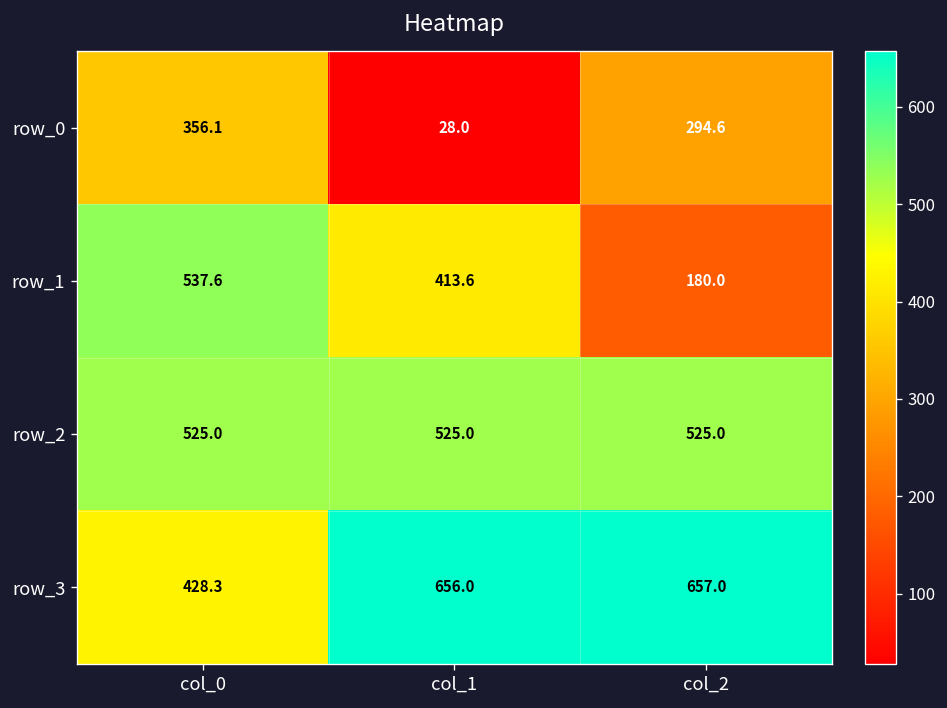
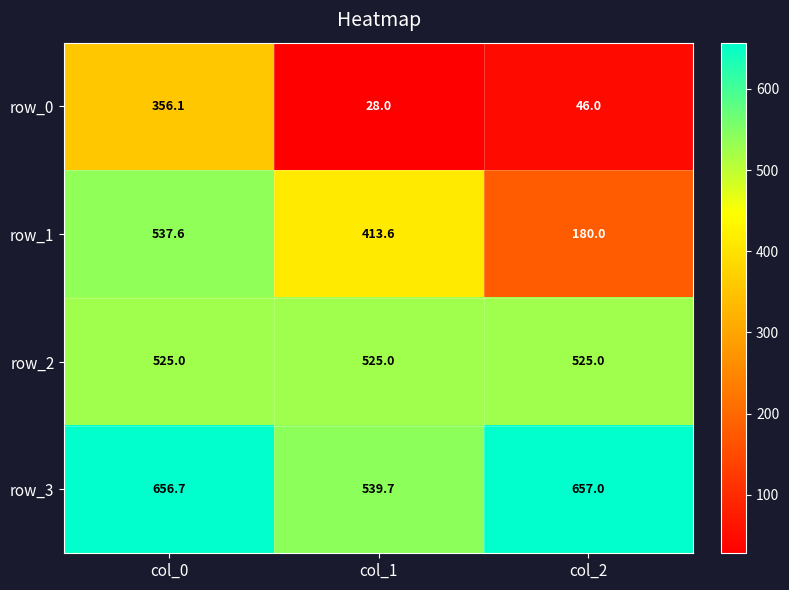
row_0, col_2: 294.6 -> 46.0
row_3, col_0: 428.3 -> 656.7
row_3, col_1: 656.0 -> 539.7
